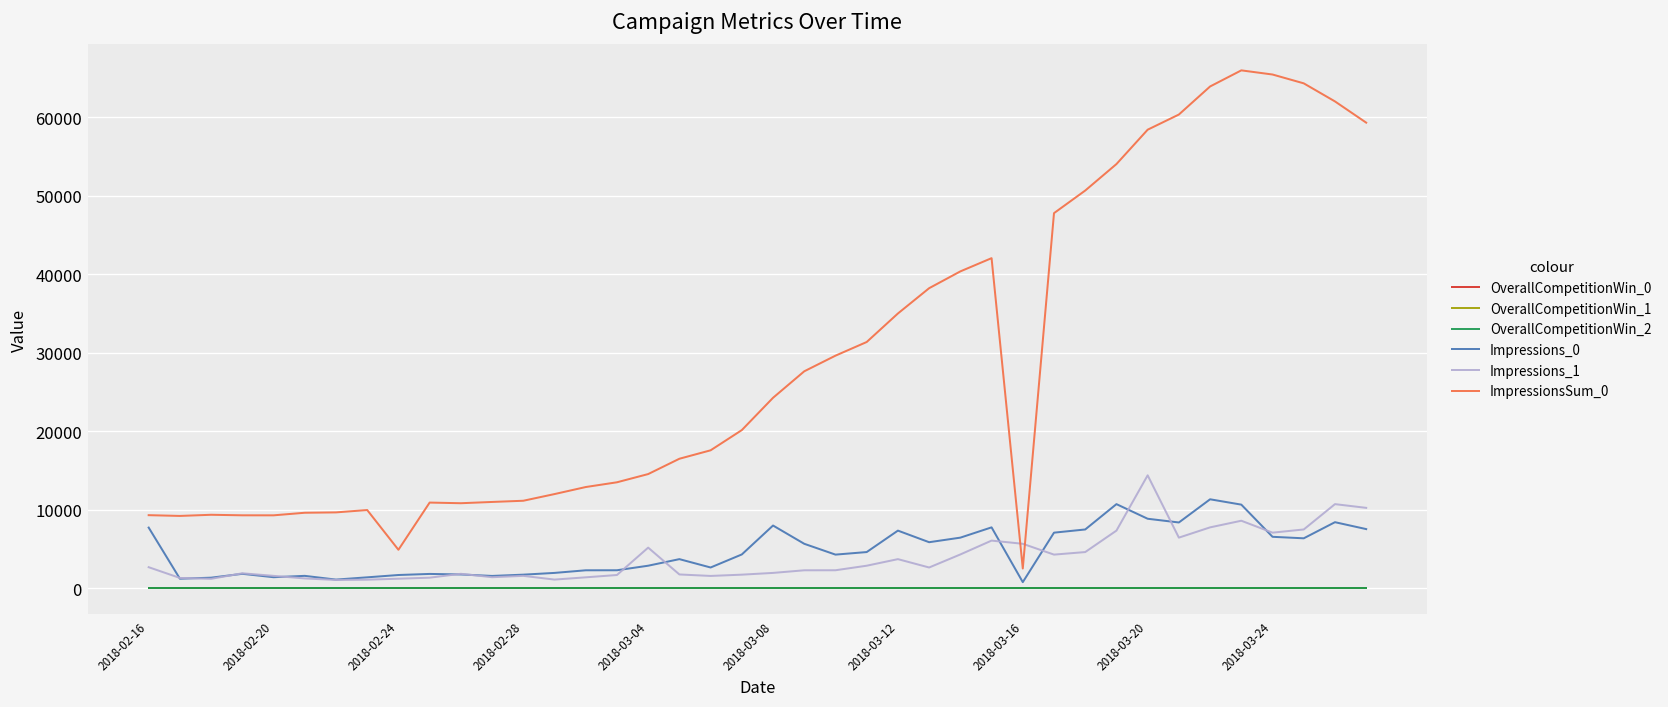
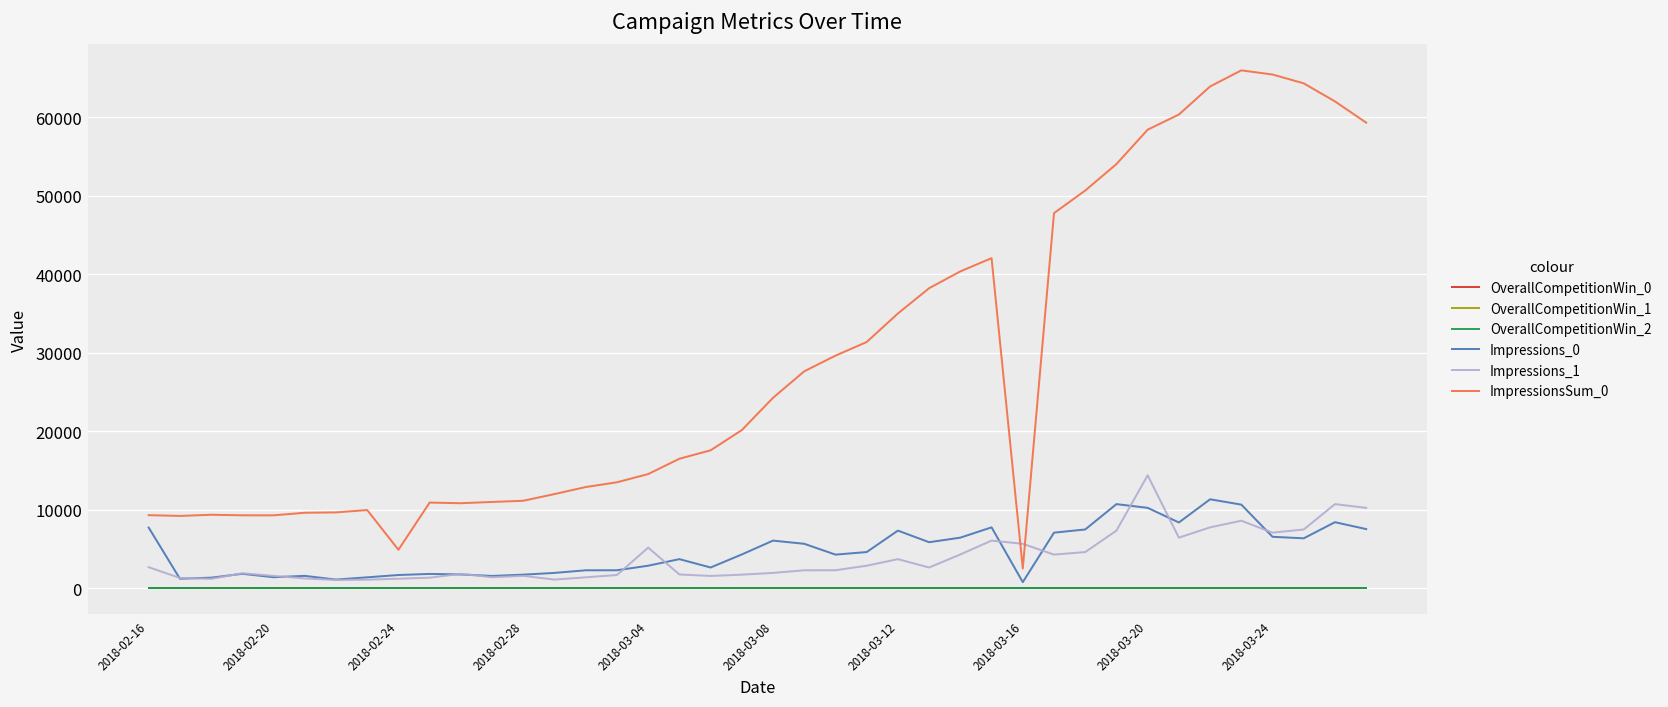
Impressions_0, 2018-03-08: 8000 -> 6000
Impressions_0, 2018-03-20: 9000 -> 10000
